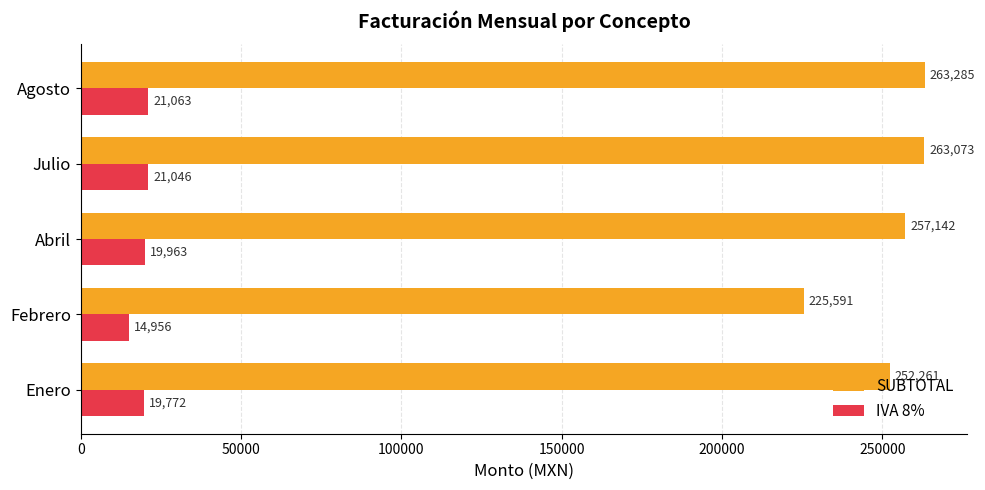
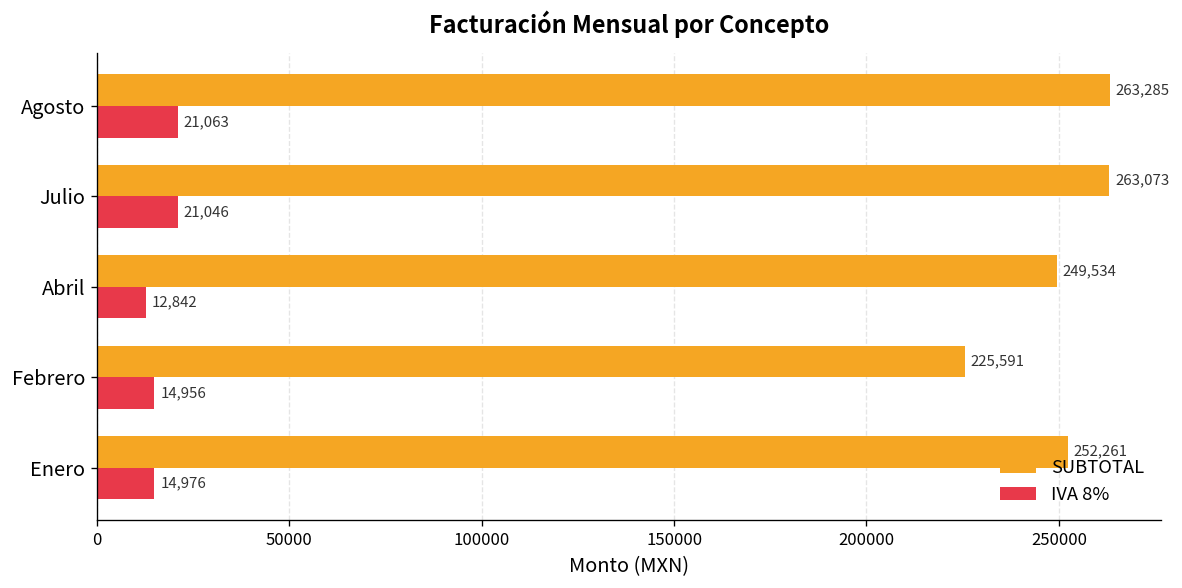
SUBTOTAL, Abril: 257,142 -> 249,534
IVA 8%, Abril: 19,963 -> 12,842
IVA 8%, Enero: 19,772 -> 14,976
